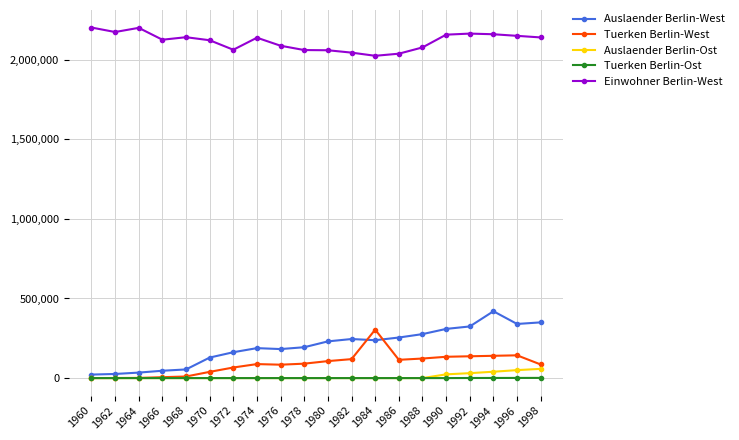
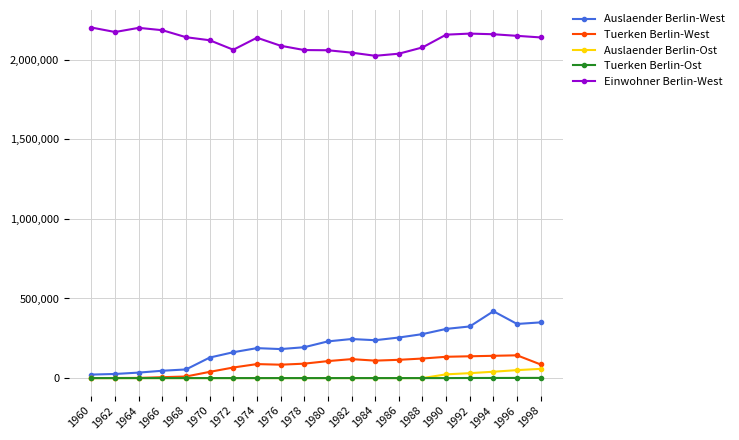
Einwohner Berlin-West, 1966: 2,130,000 -> 2,190,000
Tuerken Berlin-West, 1984: 300,000 -> 110,000
